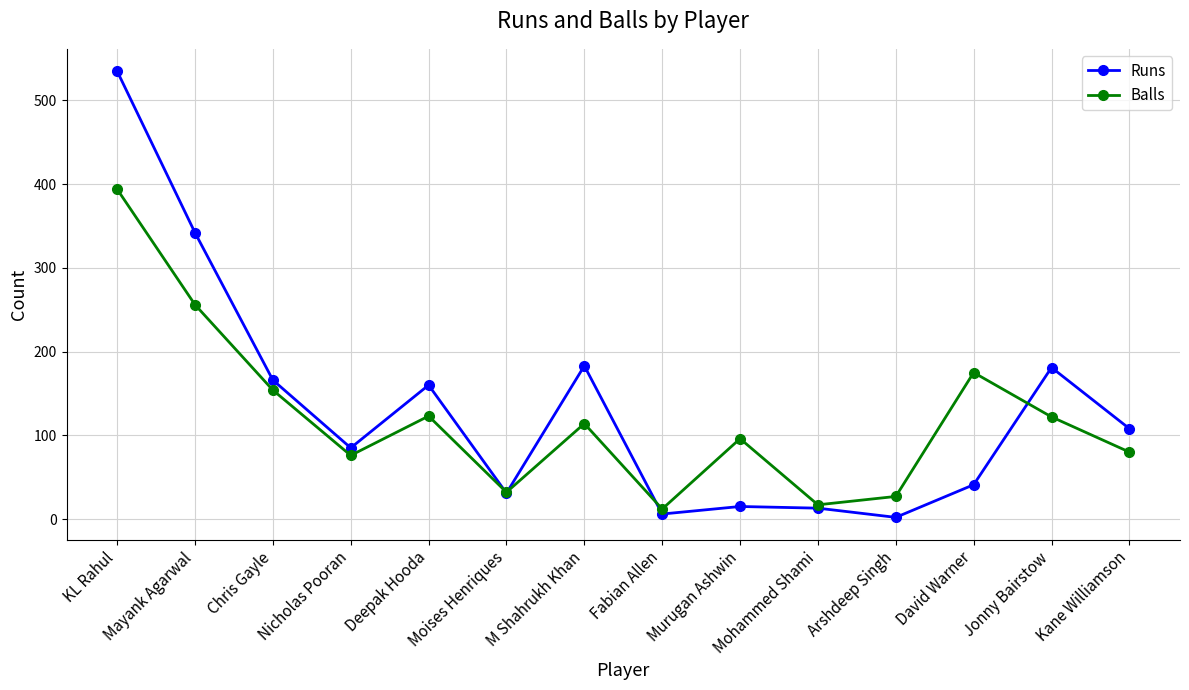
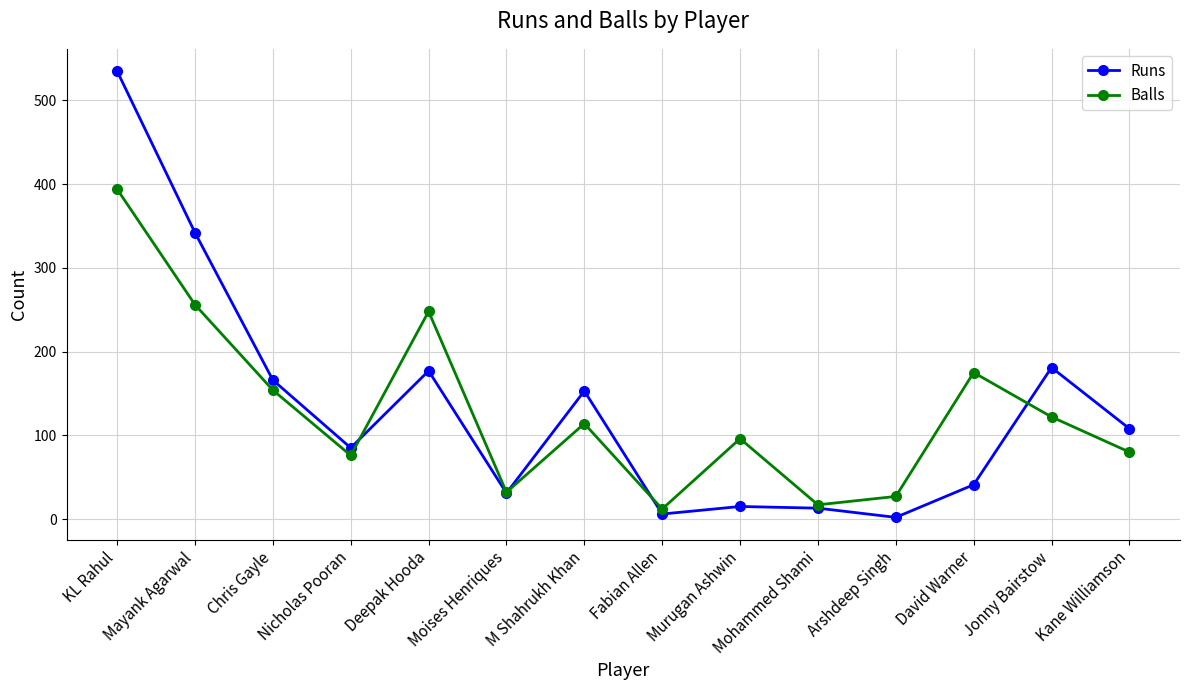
Runs, Deepak Hooda: 160 -> 180
Balls, Deepak Hooda: 120 -> 250
Runs, M Shahrukh Khan: 180 -> 150
